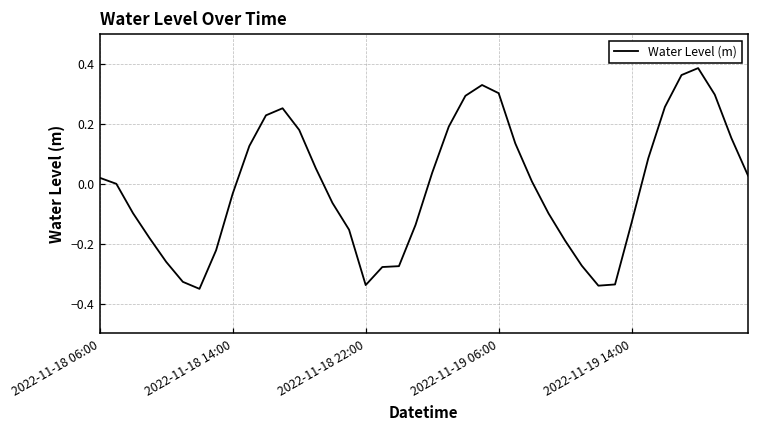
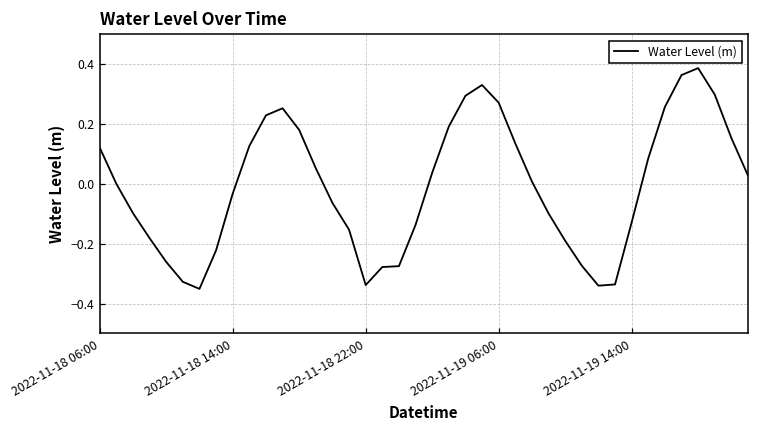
2022-11-18 06:00: 0.02 -> 0.12
2022-11-19 06:00: 0.30 -> 0.27
